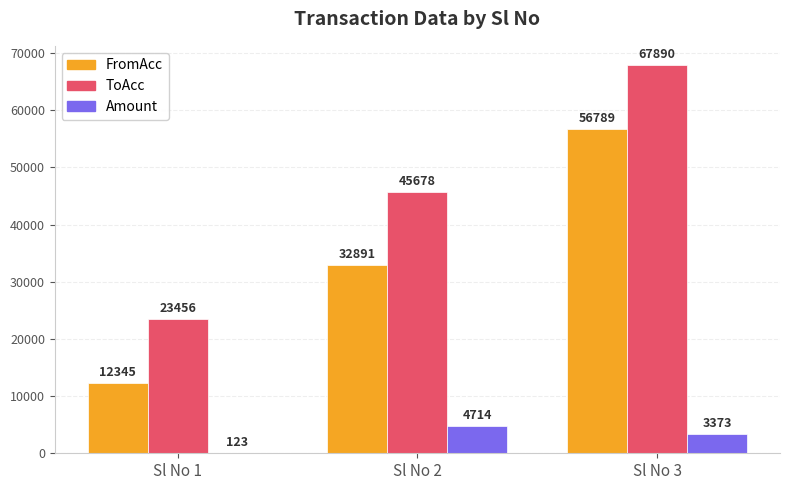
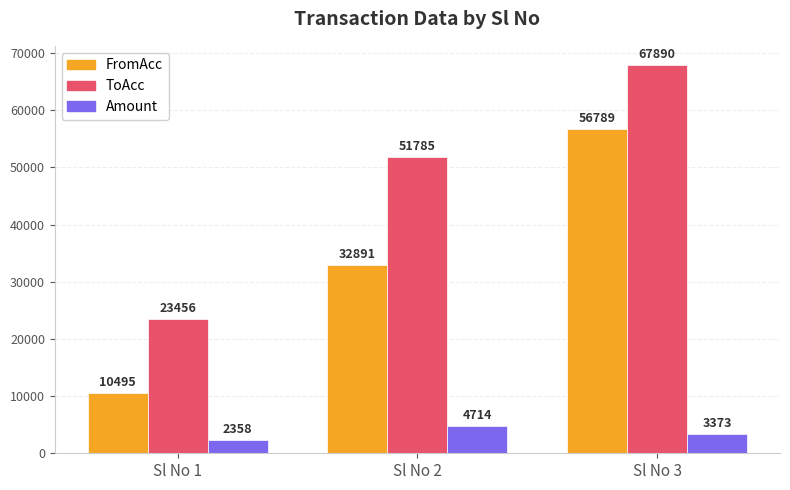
FromAcc, Sl No 1: 12345 -> 10495
Amount, Sl No 1: 123 -> 2358
ToAcc, Sl No 2: 45678 -> 51785
